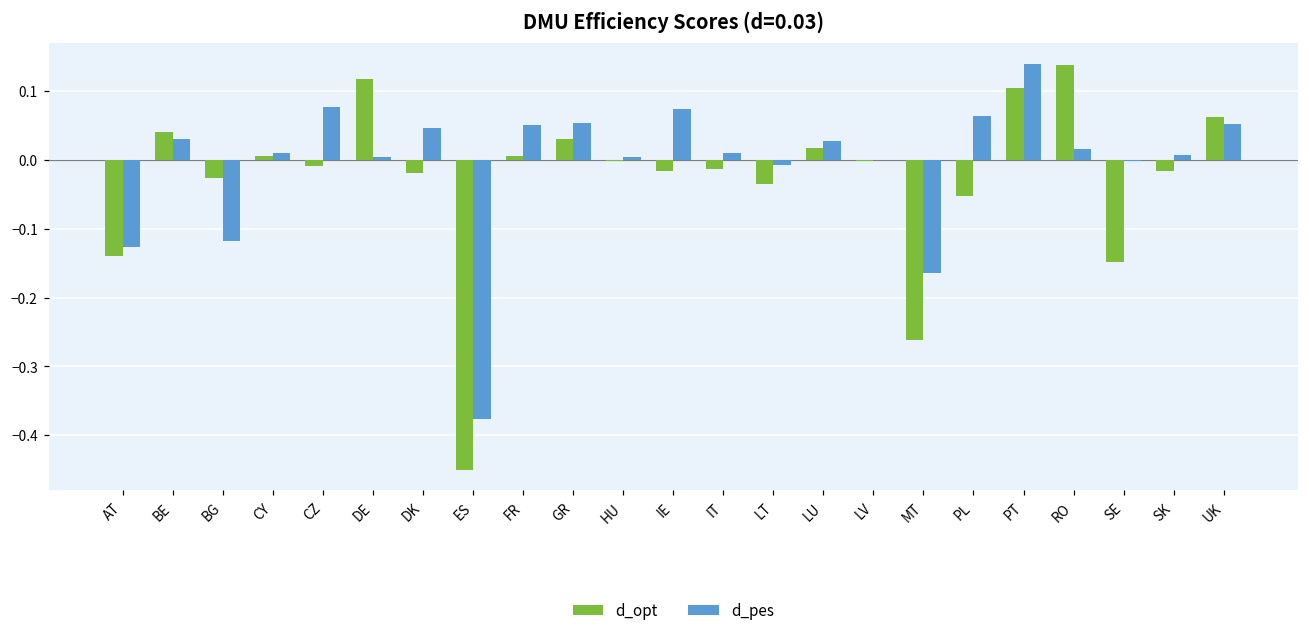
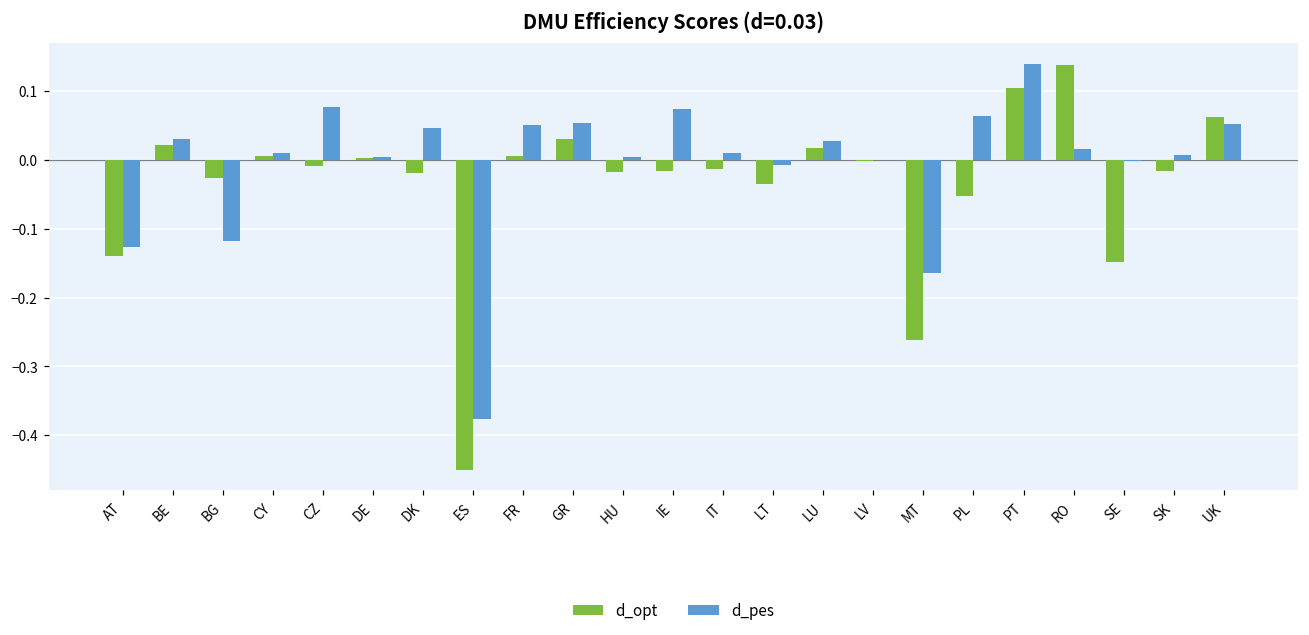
d_opt, BE: 0.04 -> 0.02
d_opt, DE: 0.12 -> 0.00
d_opt, HU: 0.00 -> -0.02
